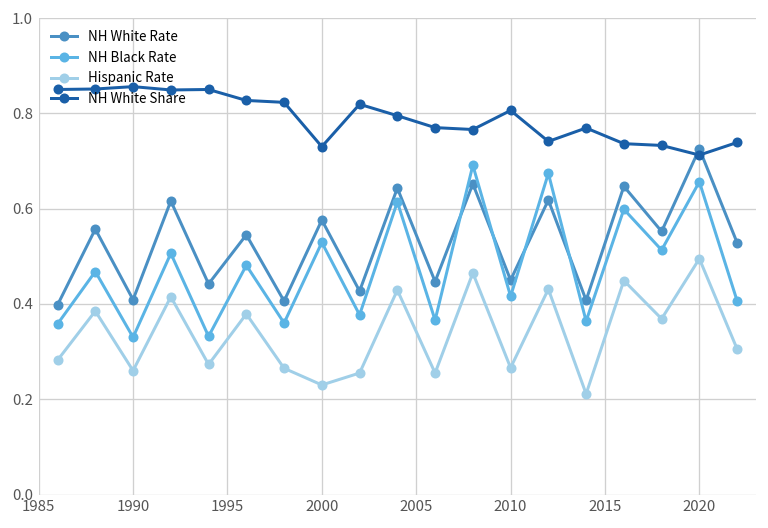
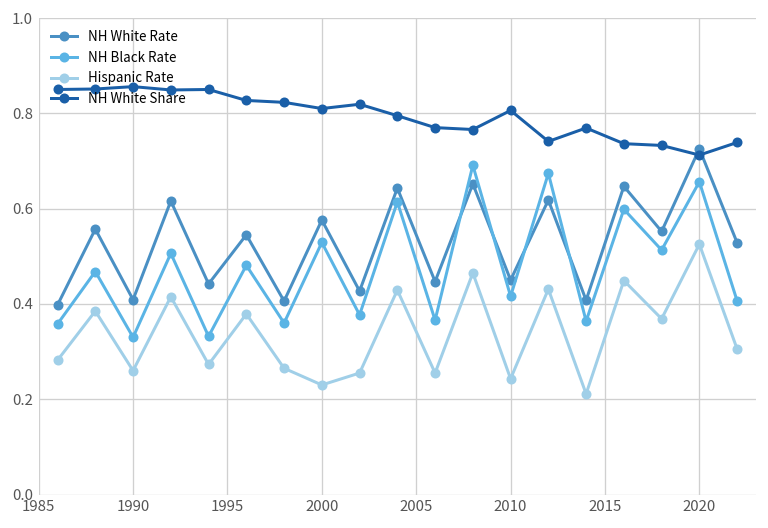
NH White Share, 2000: 0.73 -> 0.81
Hispanic Rate, 2010: 0.27 -> 0.24
Hispanic Rate, 2020: 0.49 -> 0.53
